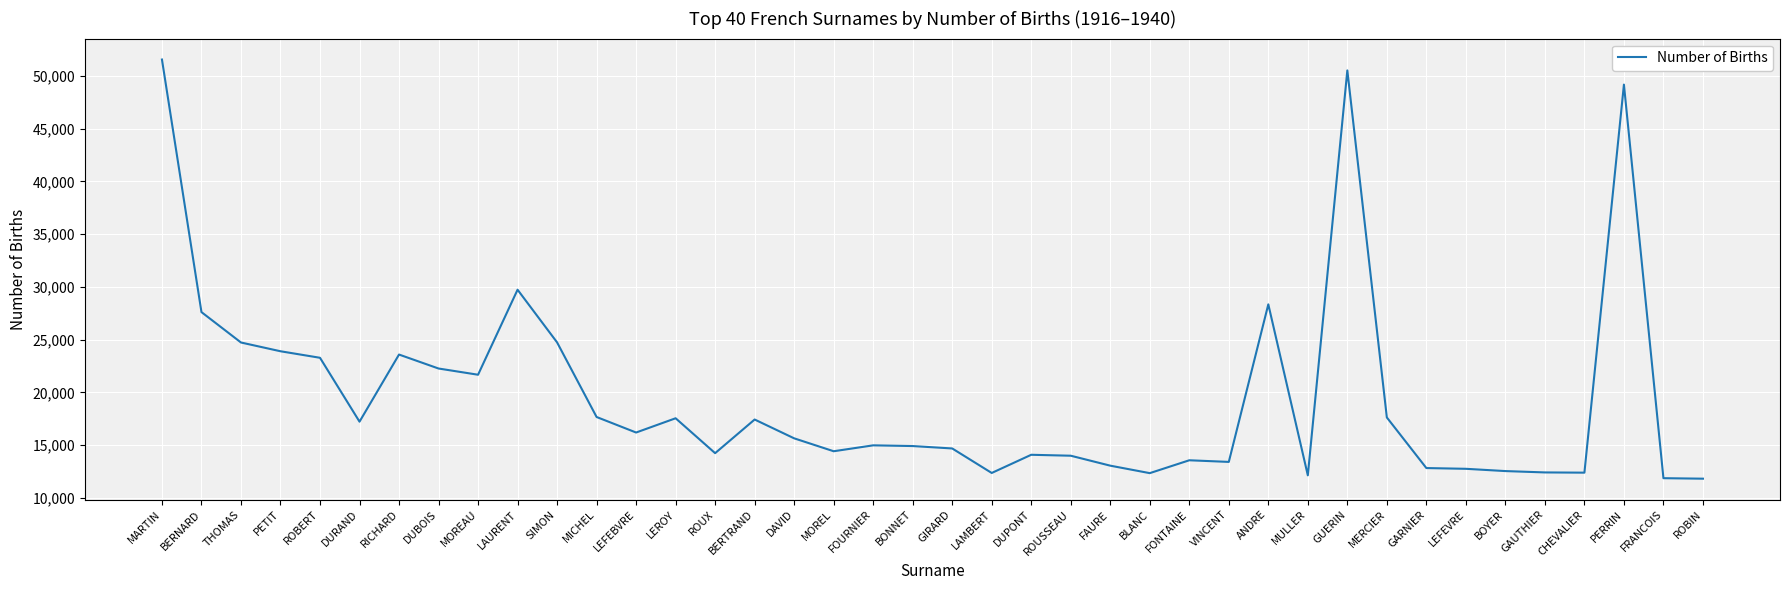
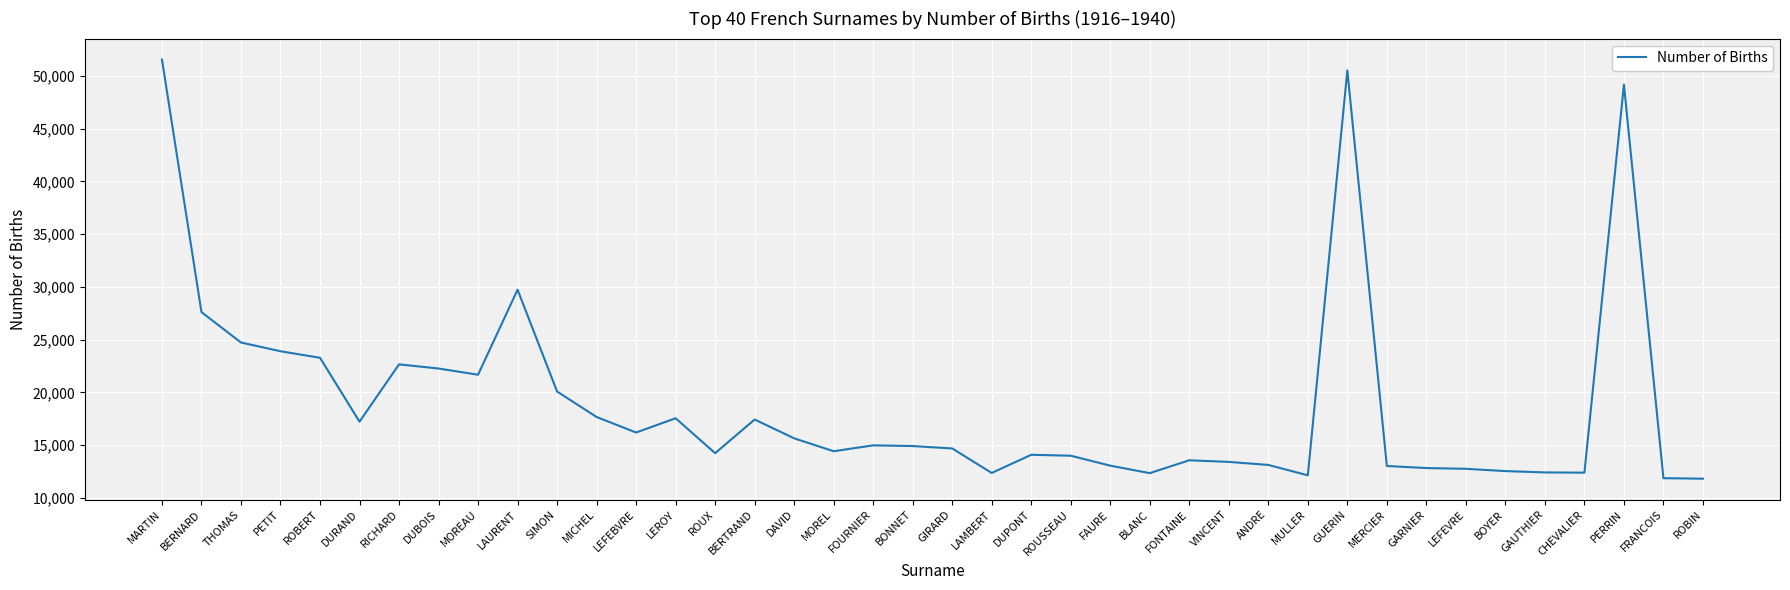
RICHARD: 23,600 -> 22,700
SIMON: 24,700 -> 20,100
ANDRE: 28,300 -> 13,100
MERCIER: 17,600 -> 13,000
